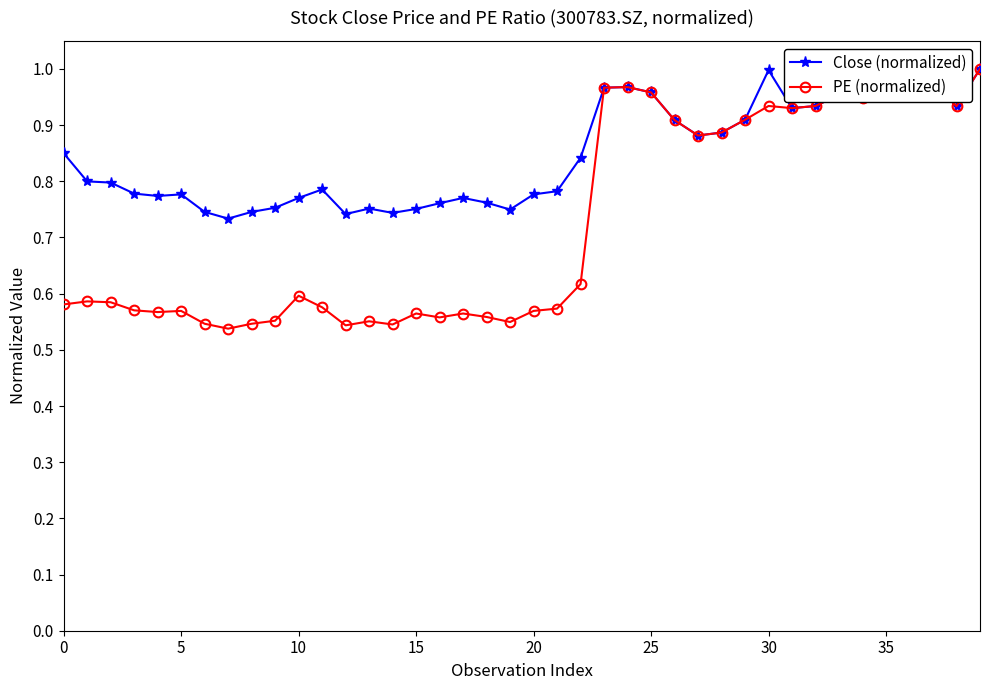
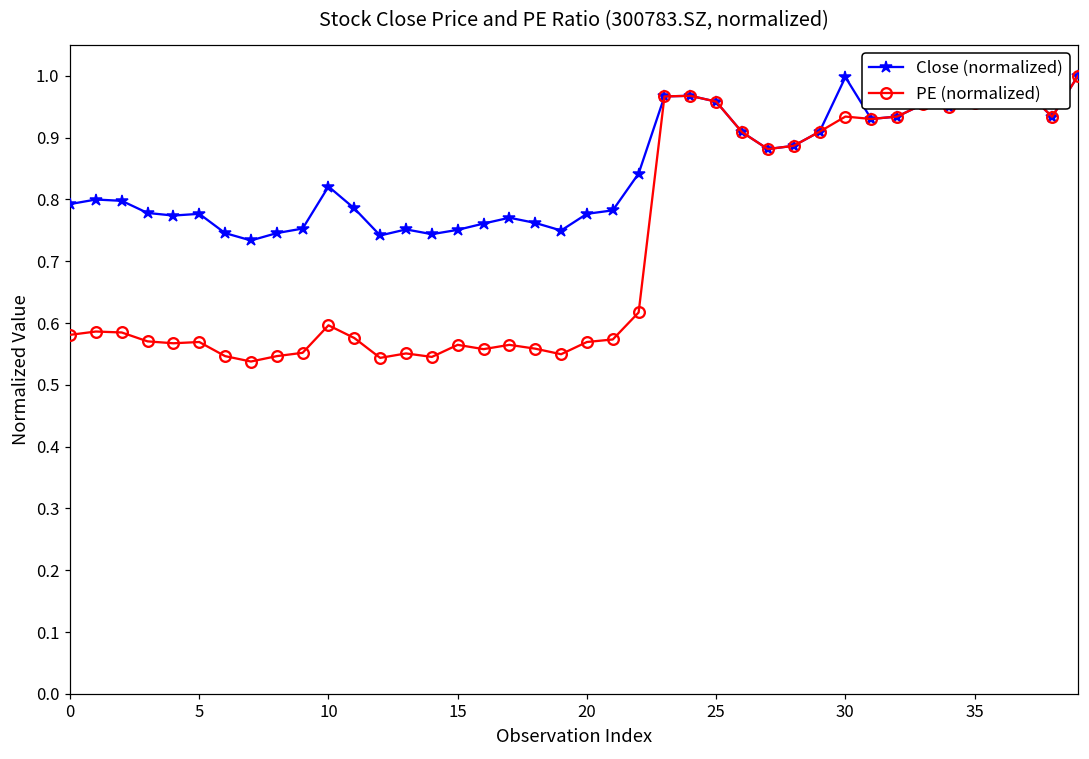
Close (normalized), 0: 0.85 -> 0.79
Close (normalized), 10: 0.77 -> 0.82
